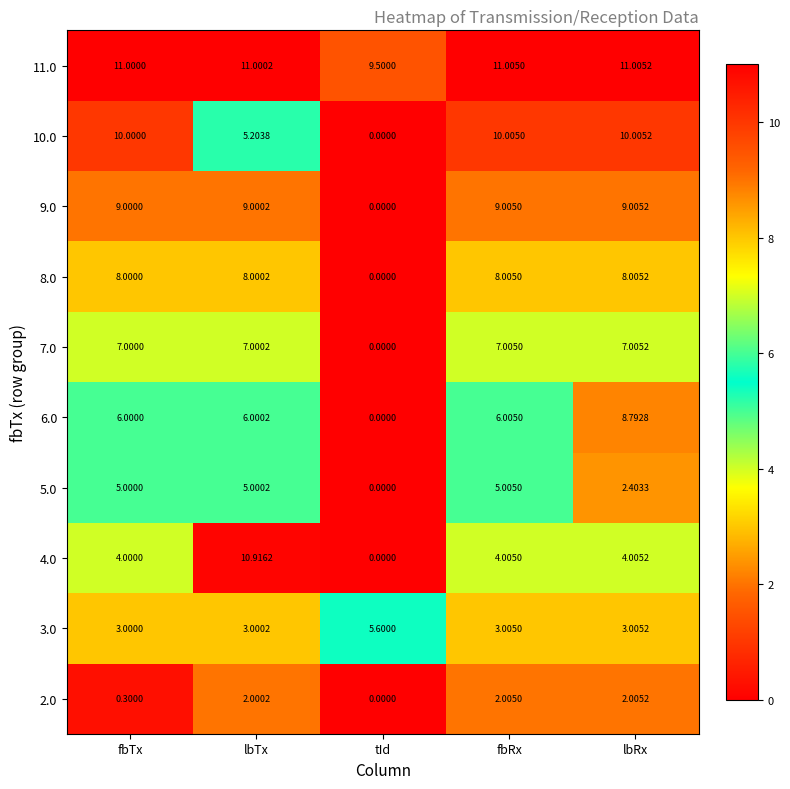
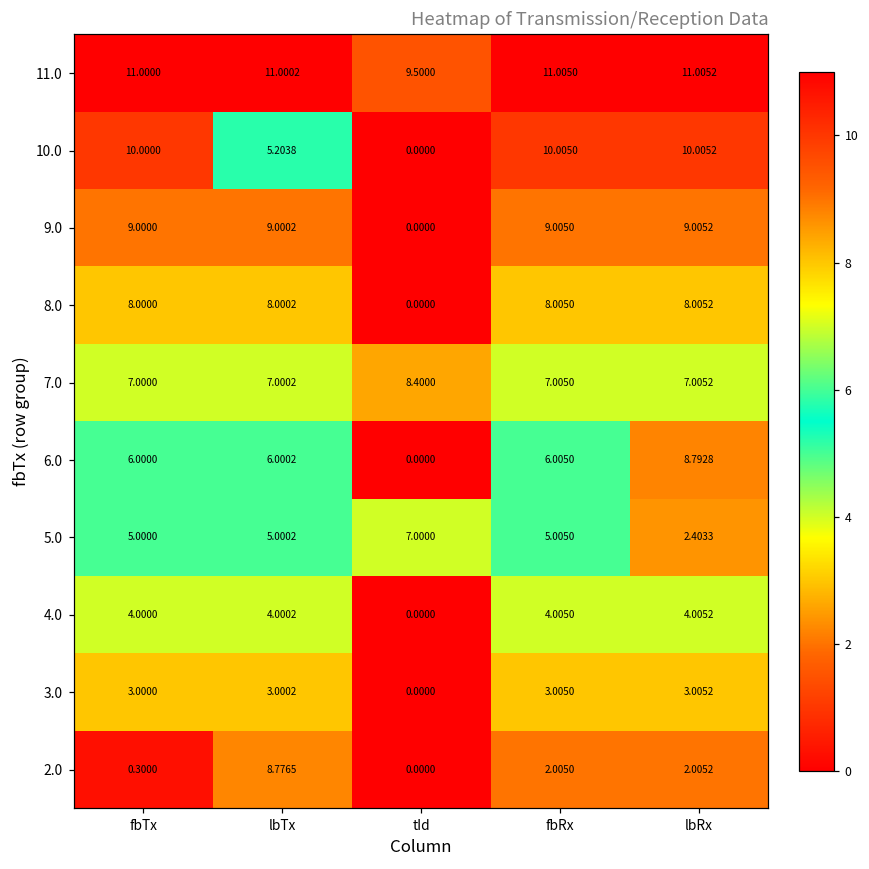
7.0, tId: 0.0000 -> 8.4000
5.0, tId: 0.0000 -> 7.0000
4.0, lbTx: 10.9162 -> 4.0002
3.0, tId: 5.6000 -> 0.0000
2.0, lbTx: 2.0002 -> 8.7765
